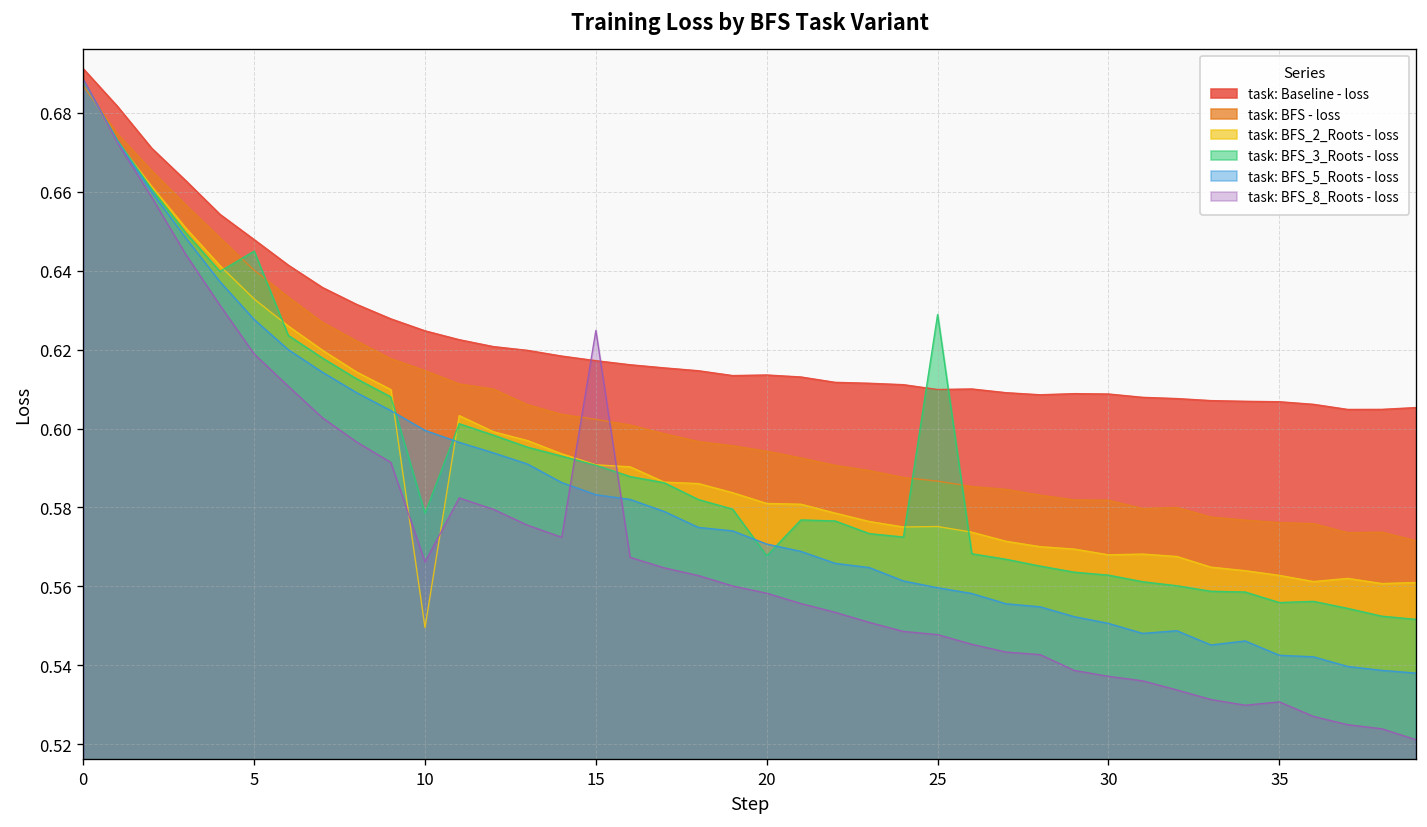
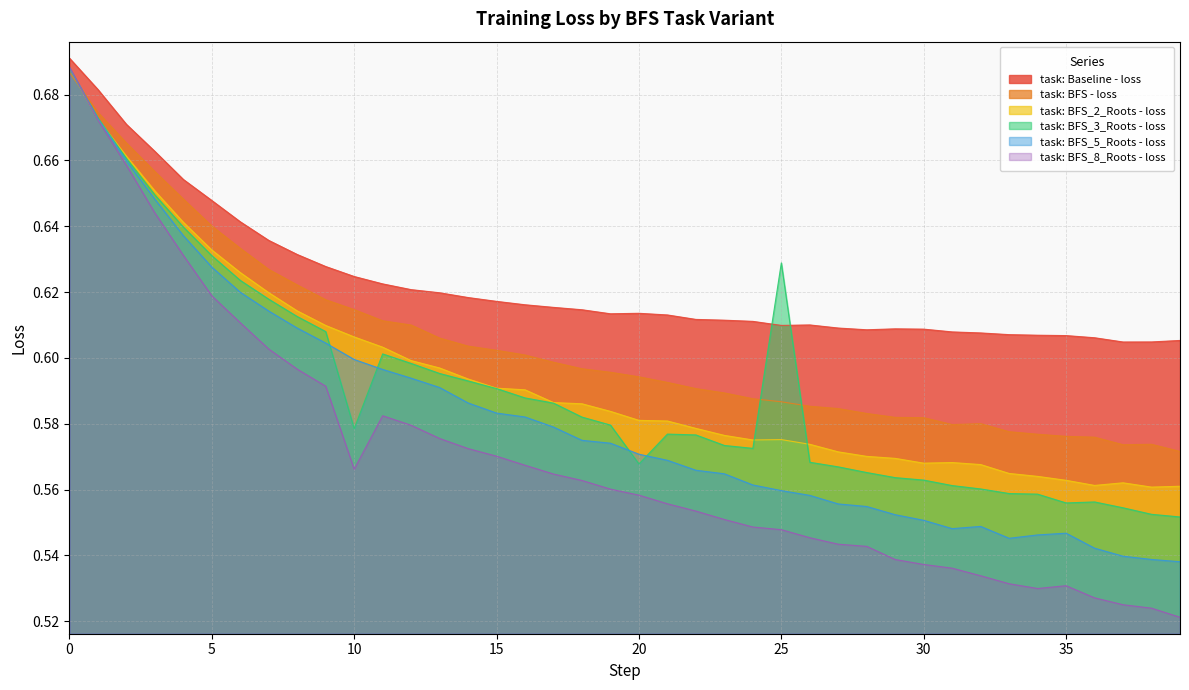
task: BFS_3_Roots - loss, 5: 0.645 -> 0.631
task: BFS_2_Roots - loss, 10: 0.550 -> 0.606
task: BFS_8_Roots - loss, 15: 0.625 -> 0.570
task: BFS_5_Roots - loss, 35: 0.543 -> 0.547
